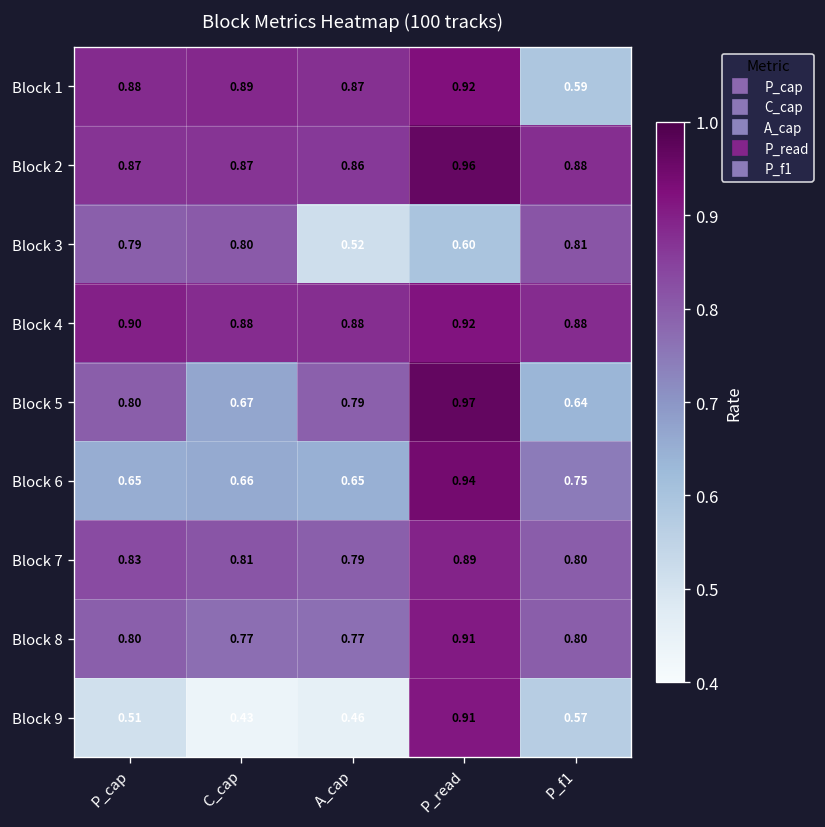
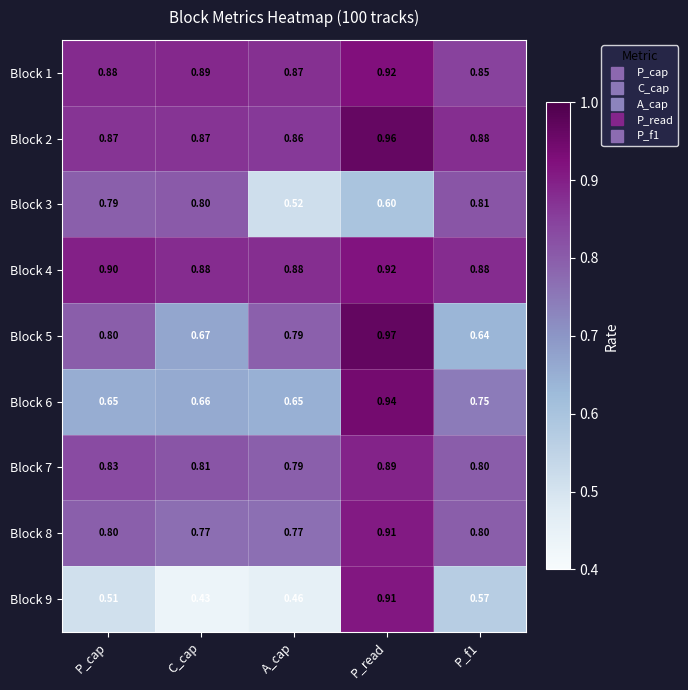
Block 1, P_f1: 0.59 -> 0.85
